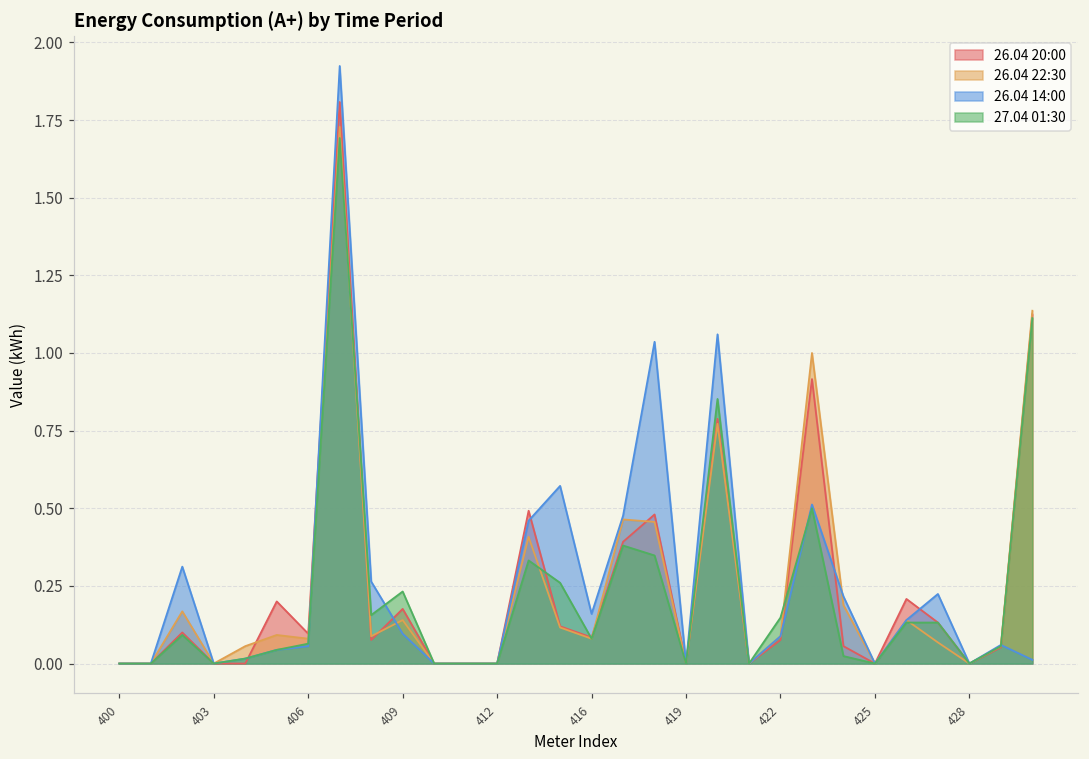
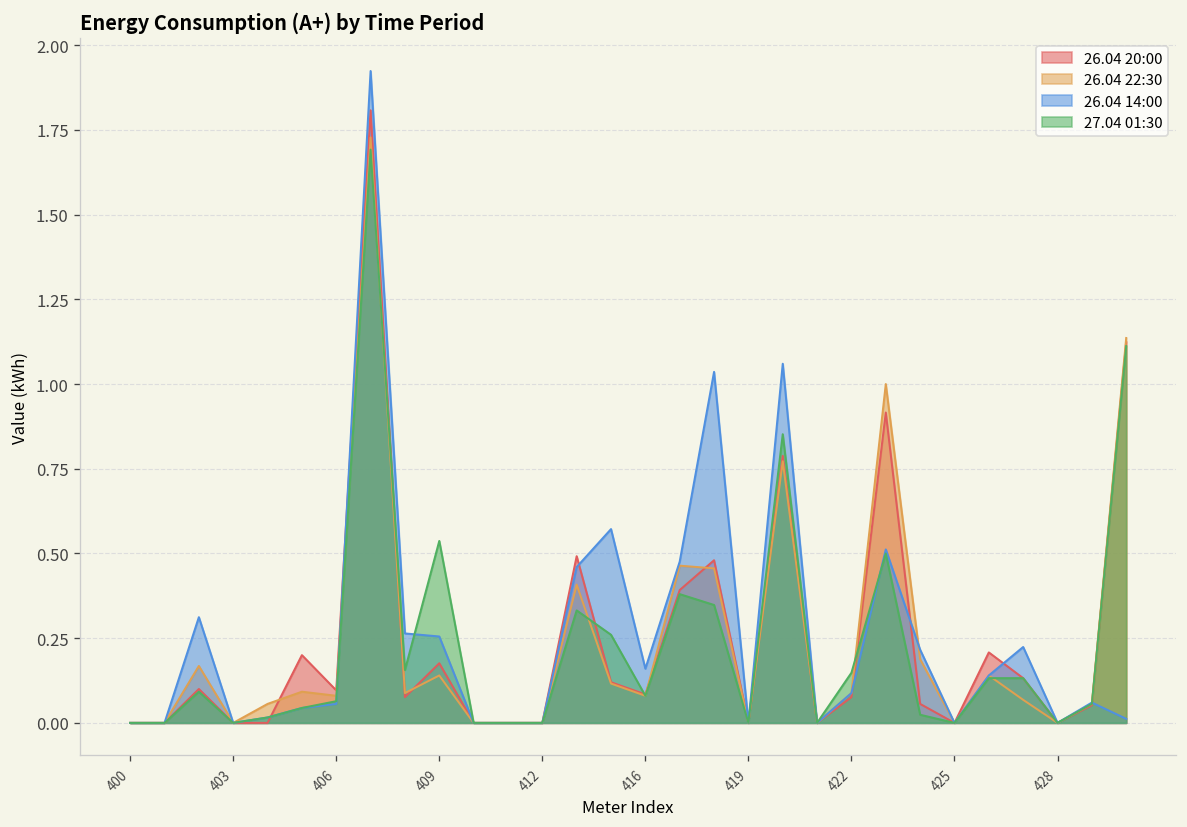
26.04 14:00, 409: 0.10 -> 0.26
27.04 01:30, 409: 0.23 -> 0.54
